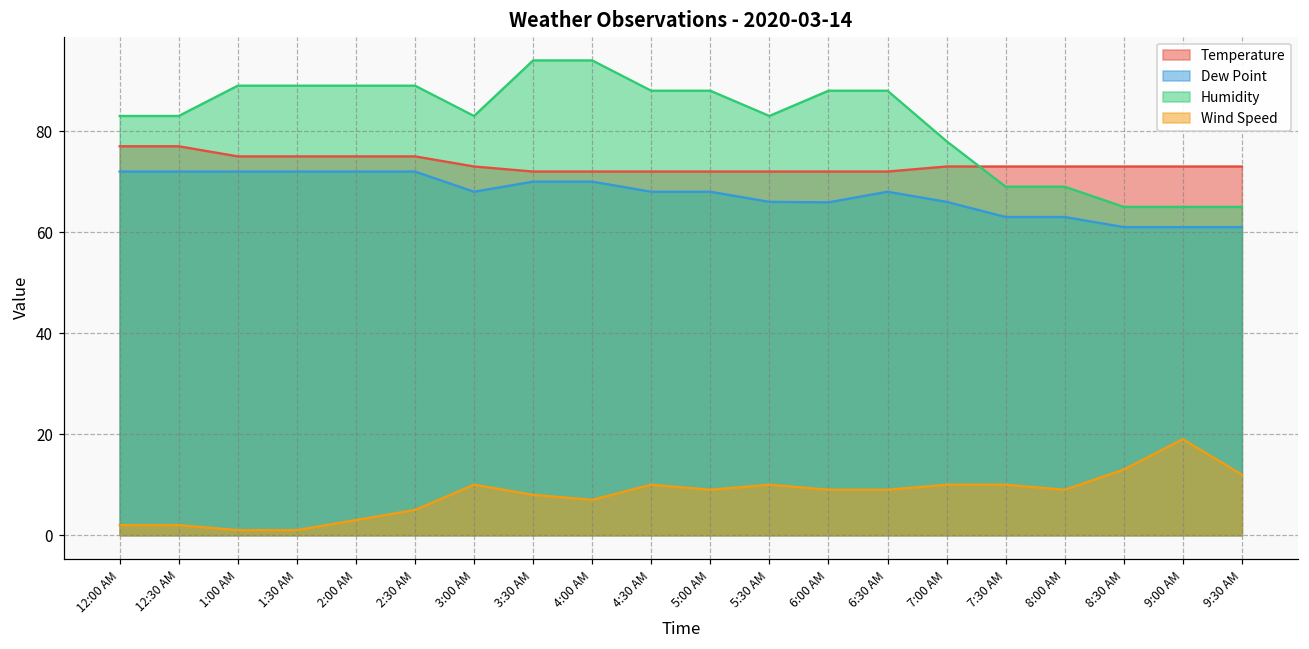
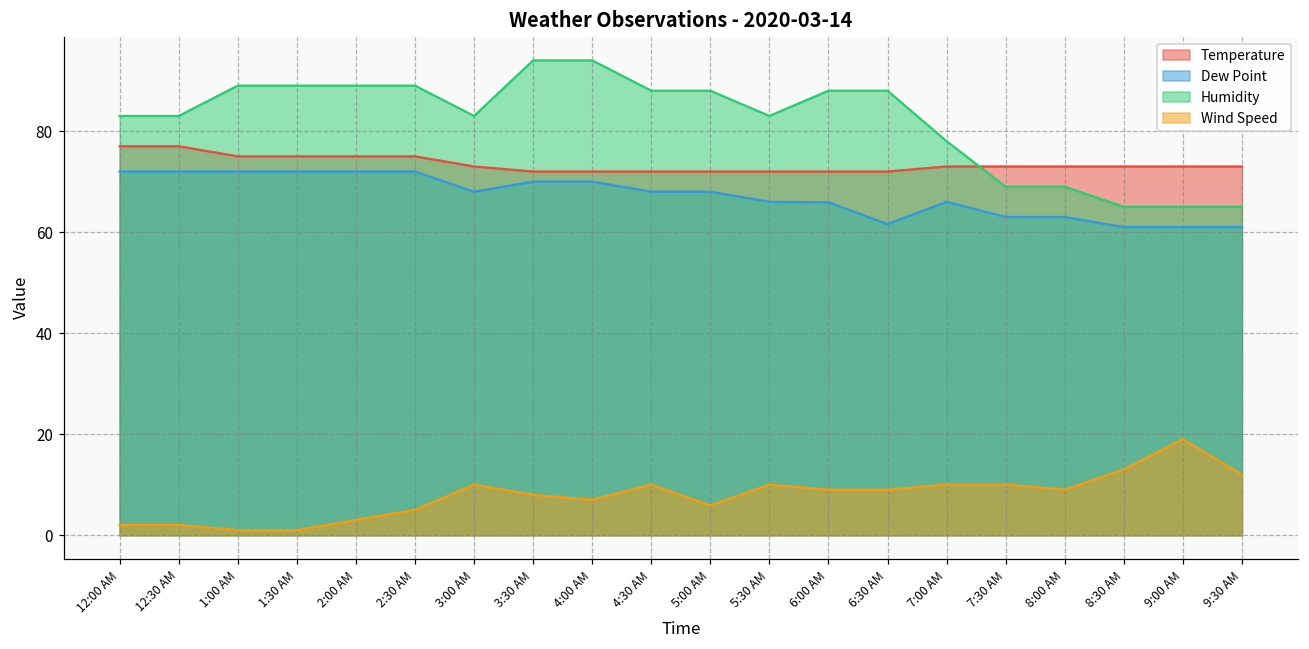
Wind Speed, 5:00 AM: 9 -> 6
Dew Point, 6:30 AM: 68 -> 62
